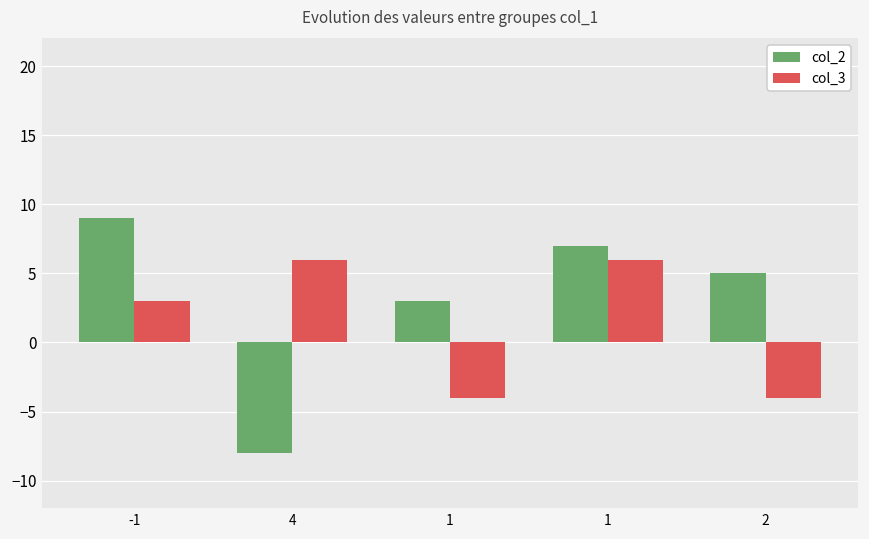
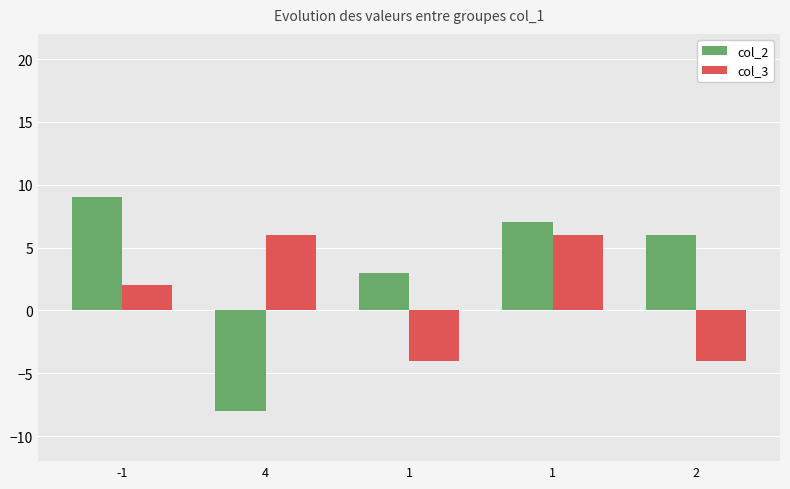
col_3, -1: 3 -> 2
col_2, 2: 5 -> 6
